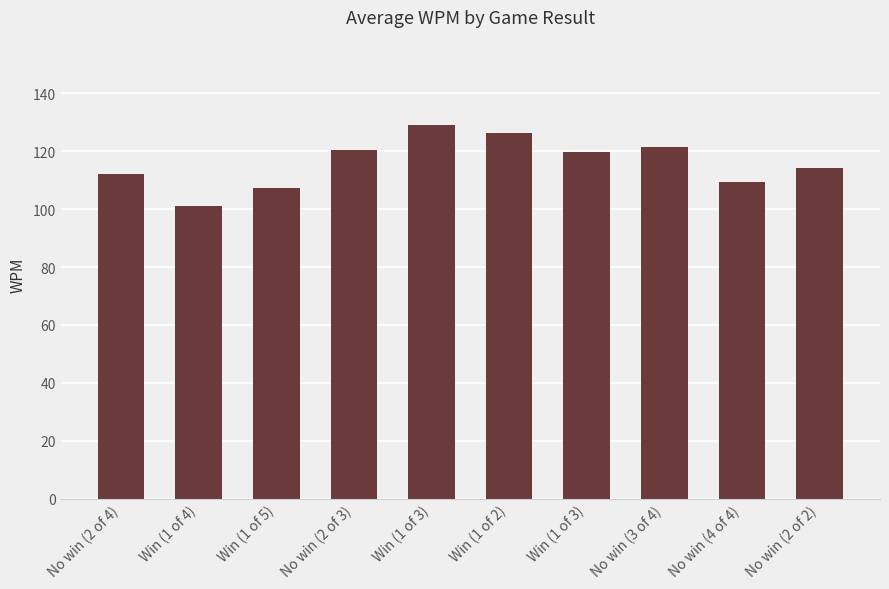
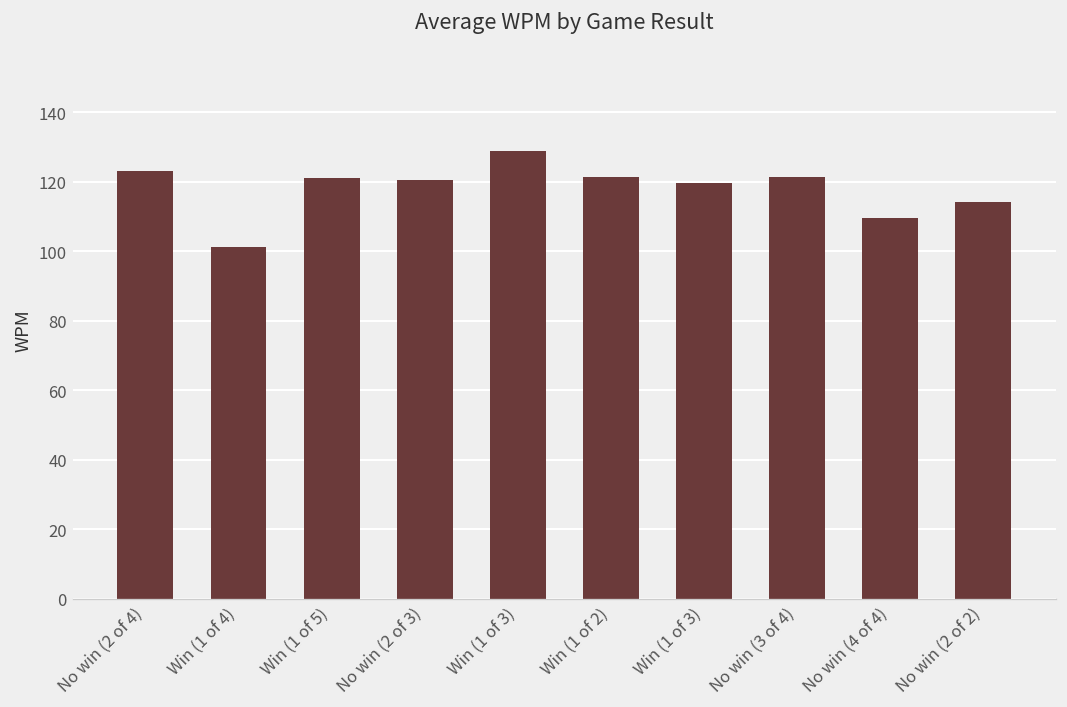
No win (2 of 4): 112 -> 123
Win (1 of 5): 107 -> 121
Win (1 of 2): 126 -> 121
